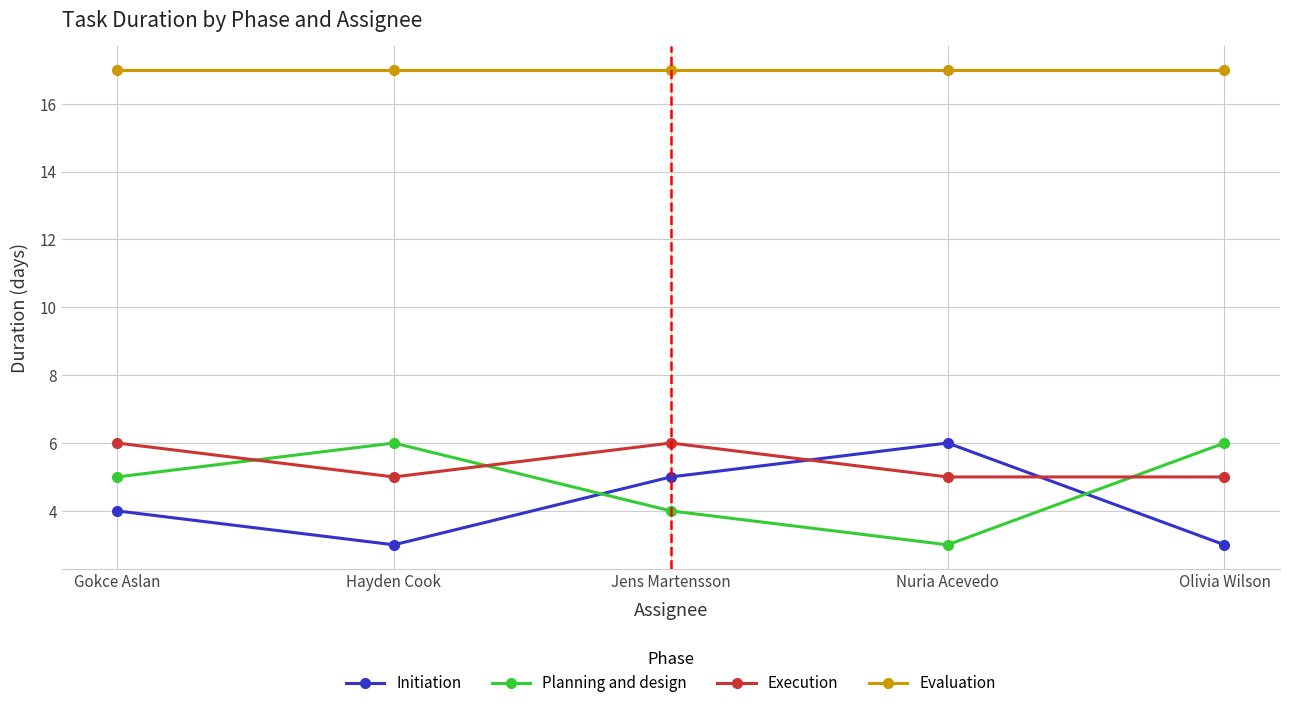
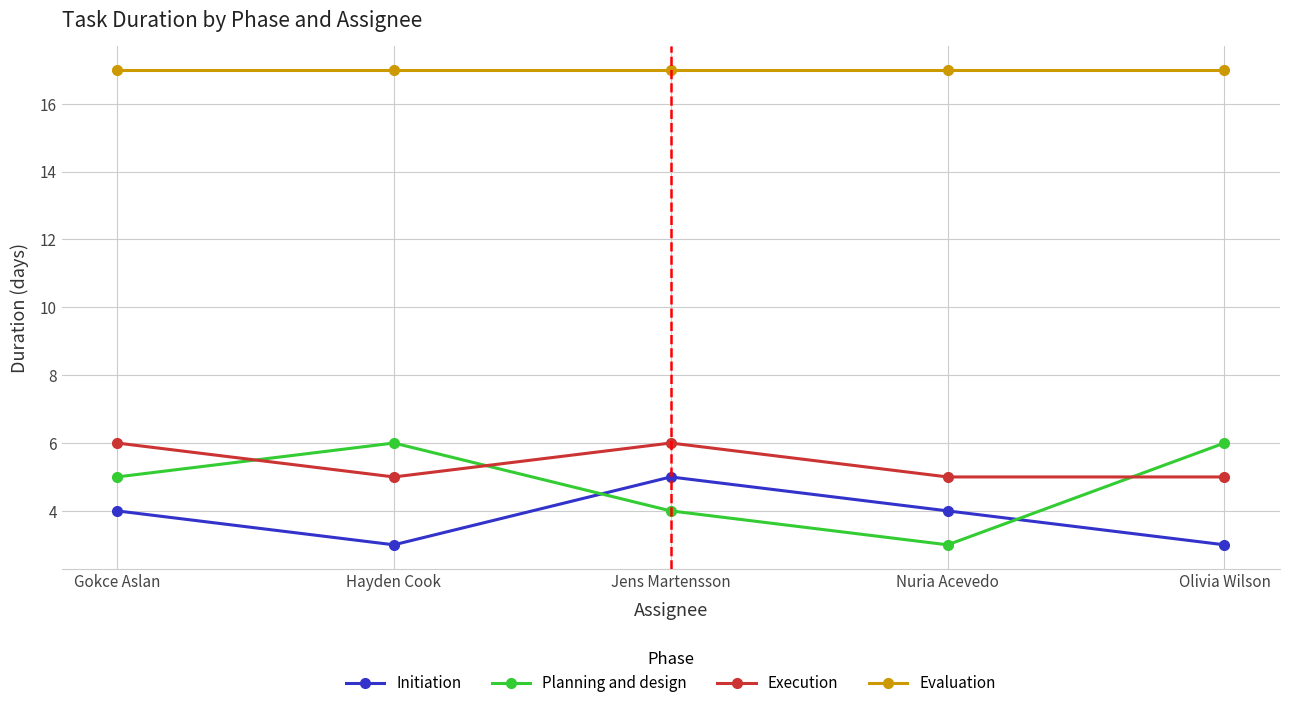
Initiation, Nuria Acevedo: 6 -> 4
